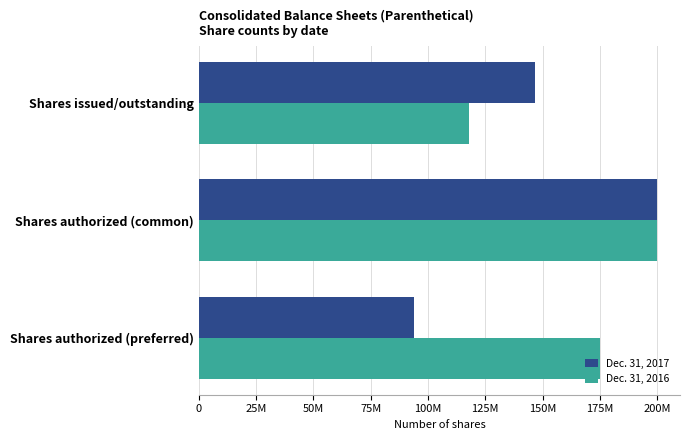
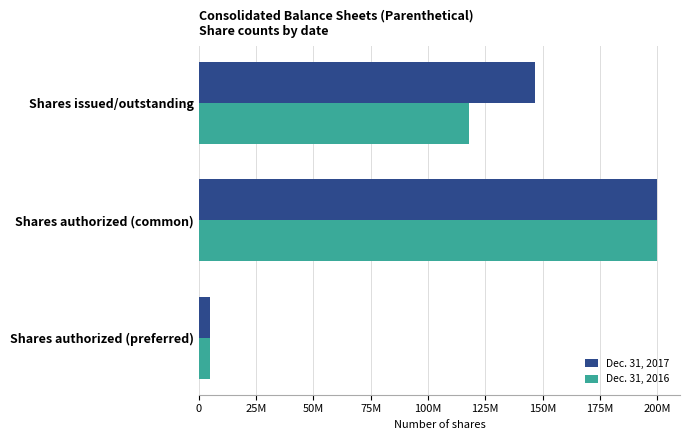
Dec. 31, 2017, Shares authorized (preferred): 94000000 -> 5000000
Dec. 31, 2016, Shares authorized (preferred): 175000000 -> 5000000
